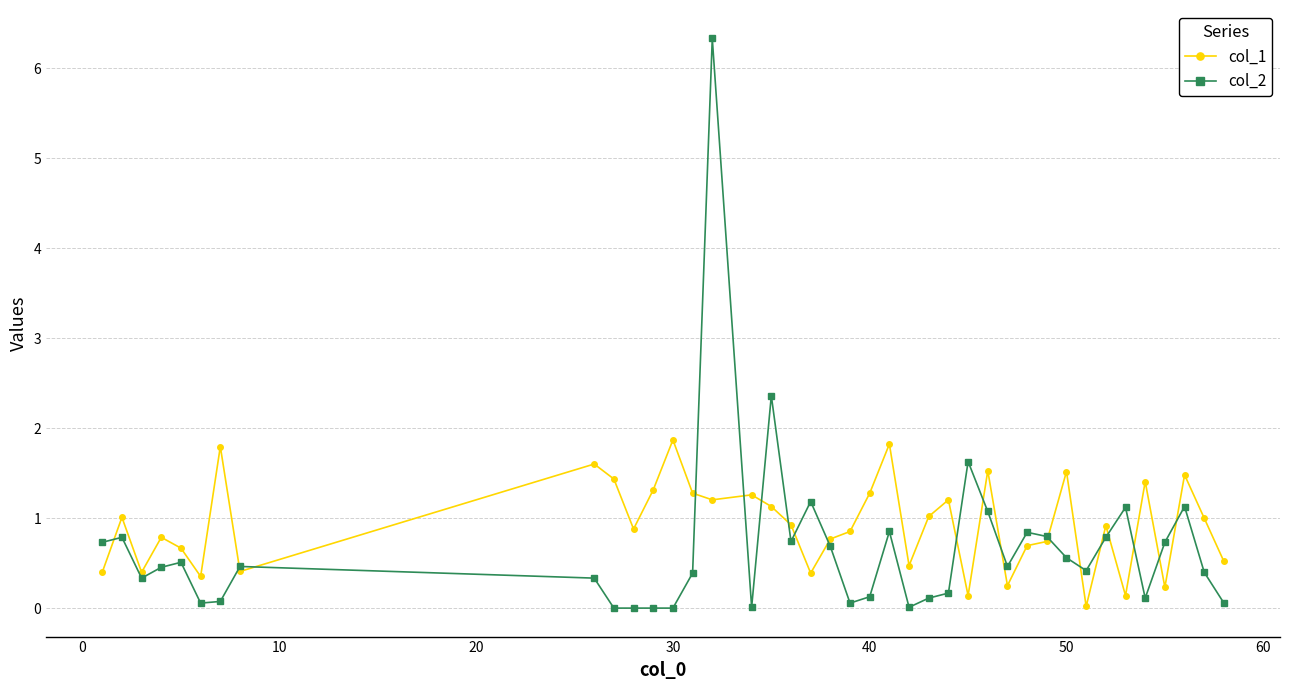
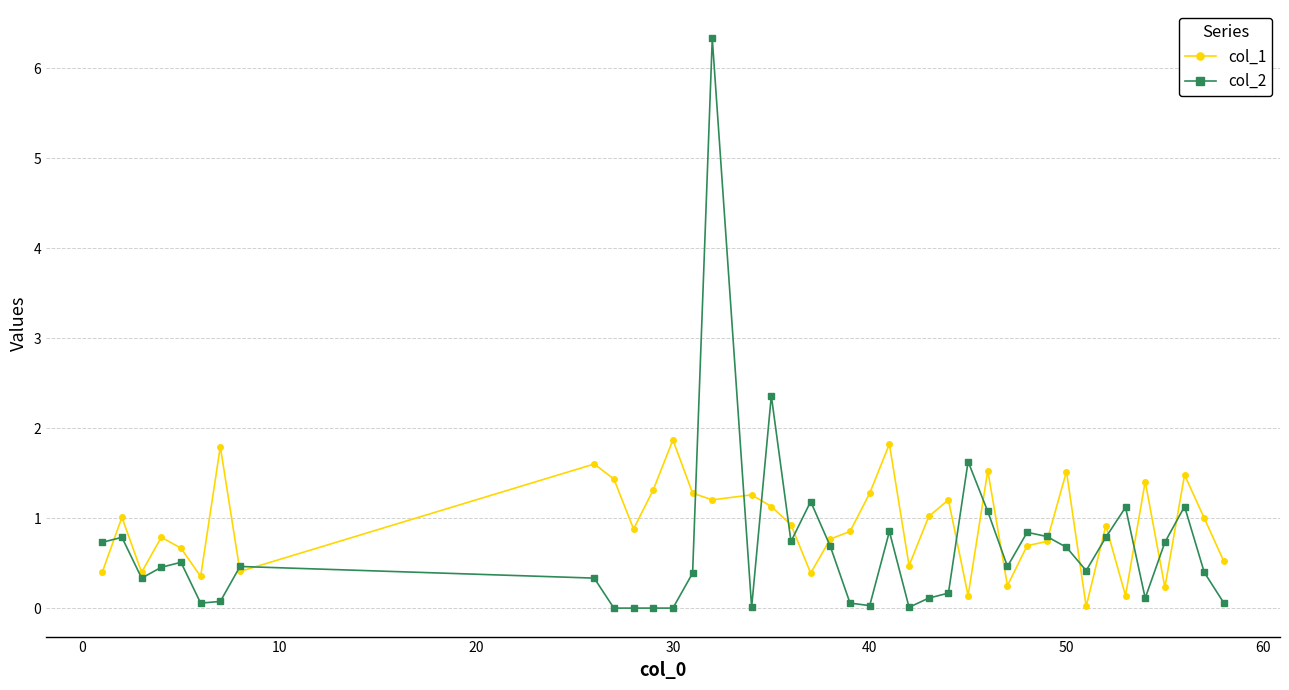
col_2, 40: 0.1 -> 0.0
col_2, 50: 0.6 -> 0.7
